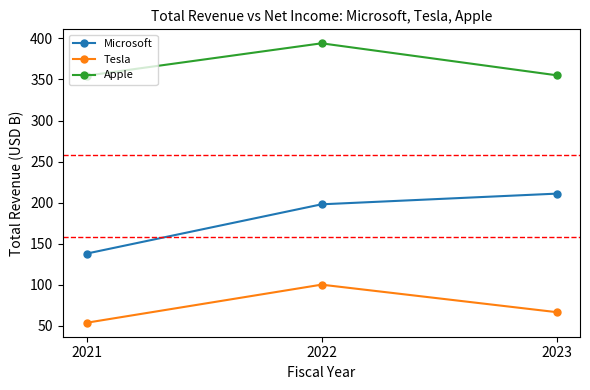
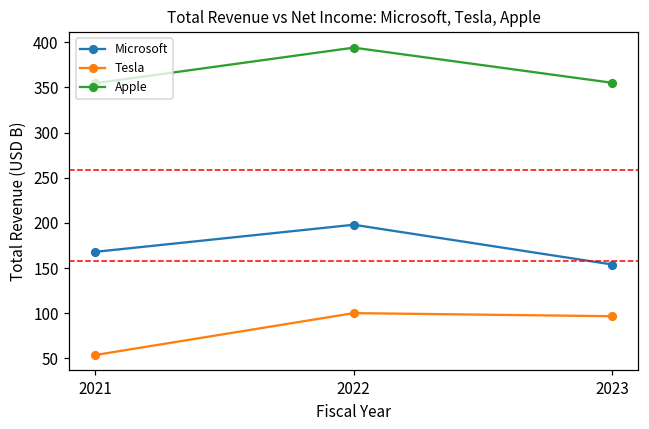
Microsoft, 2021: 140 -> 170
Microsoft, 2023: 210 -> 150
Tesla, 2023: 70 -> 100
